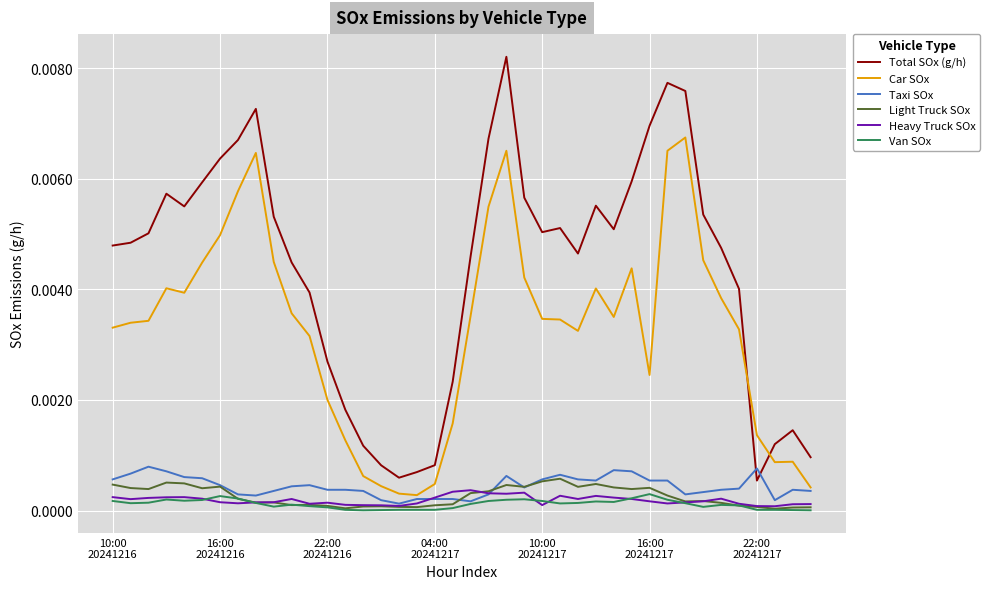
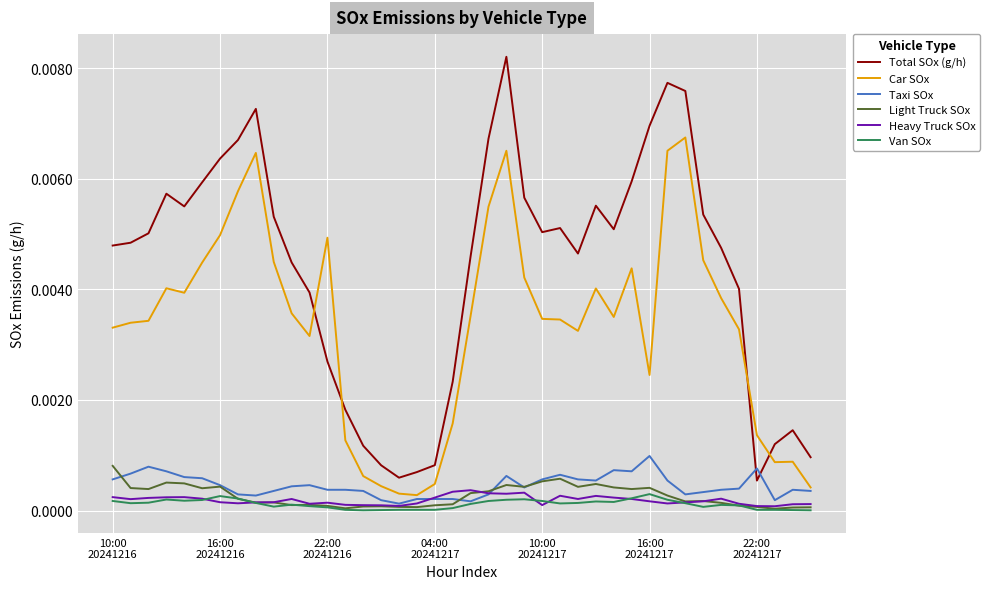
Light Truck SOx, 10:00 20241216: 0.0005 -> 0.0008
Car SOx, 22:00 20241216: 0.0020 -> 0.0049
Taxi SOx, 16:00 20241217: 0.0005 -> 0.0010
